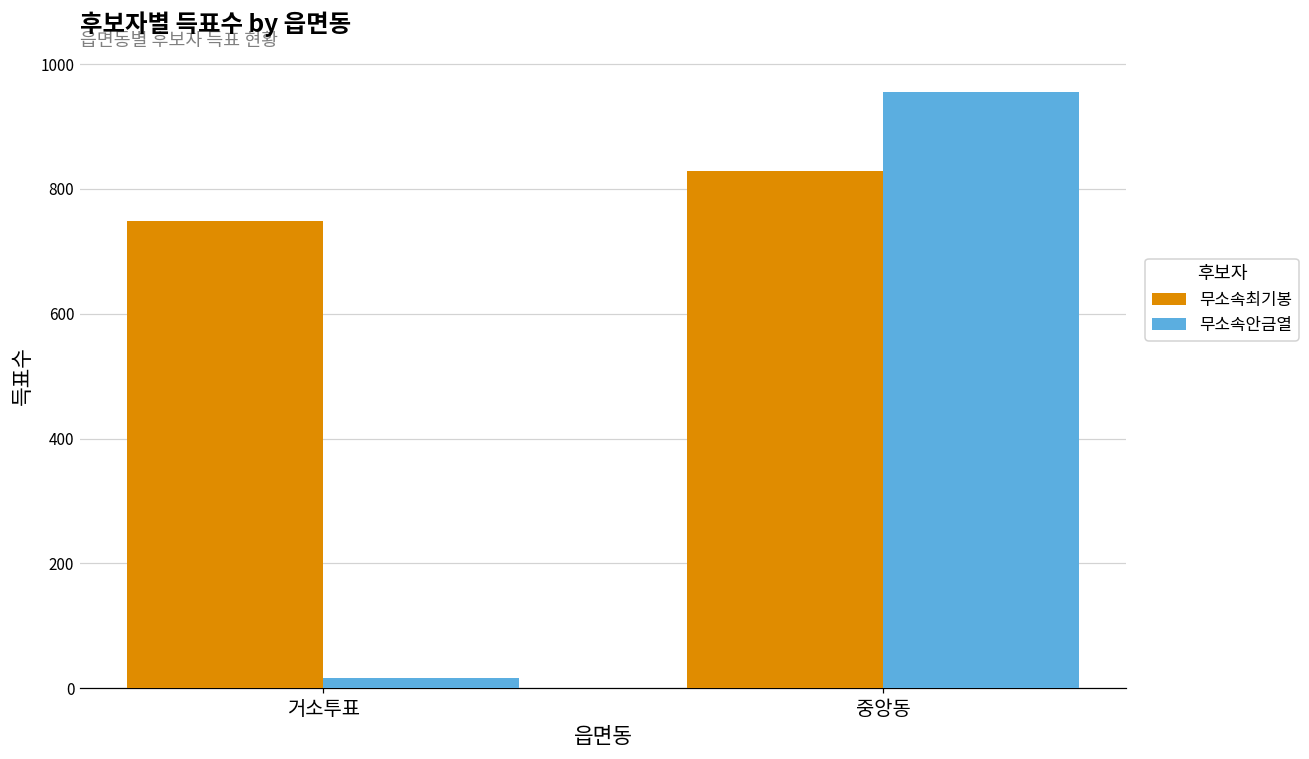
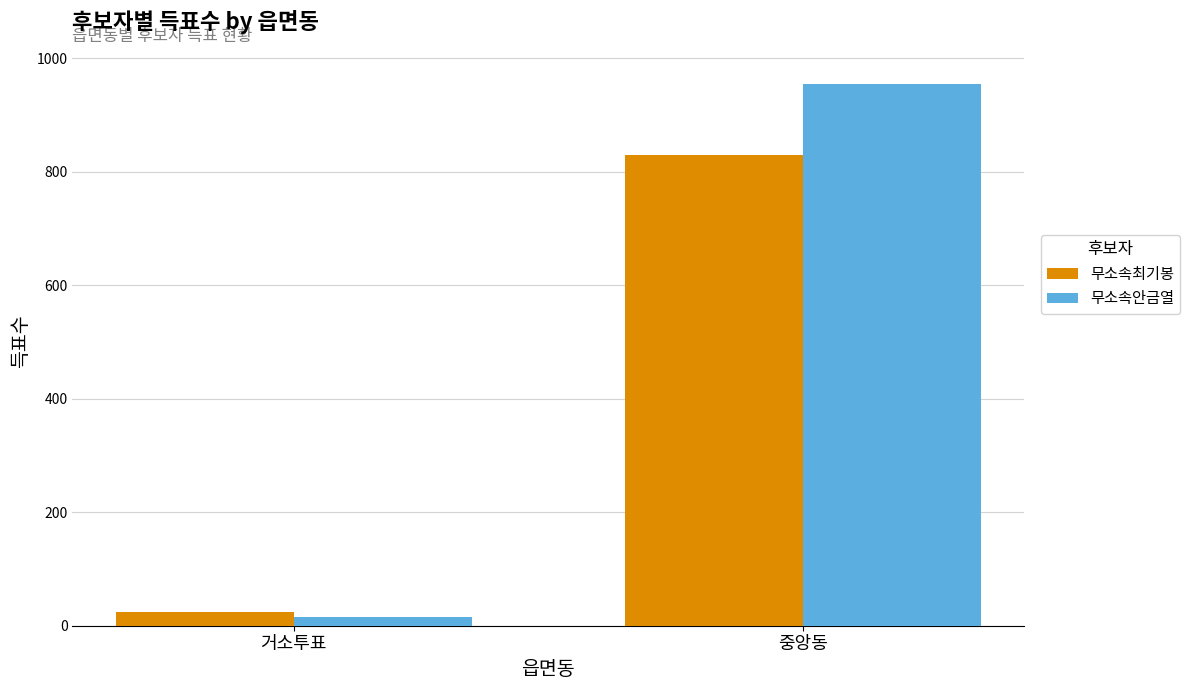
무소속최기봉, 거소투표: 750 -> 30
